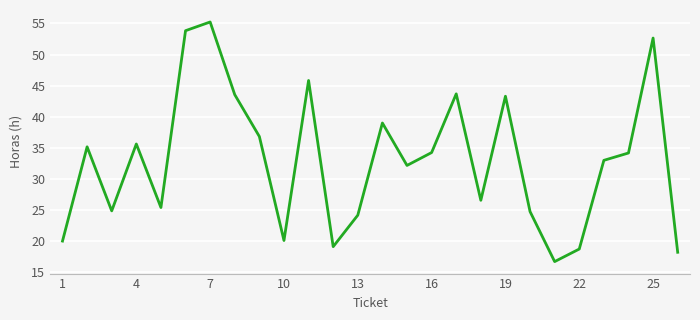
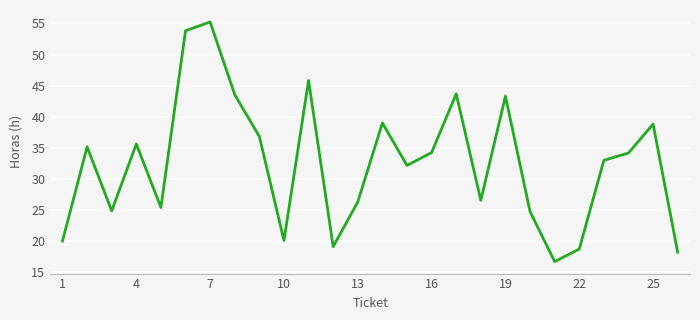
13: 24 -> 26
25: 53 -> 39
